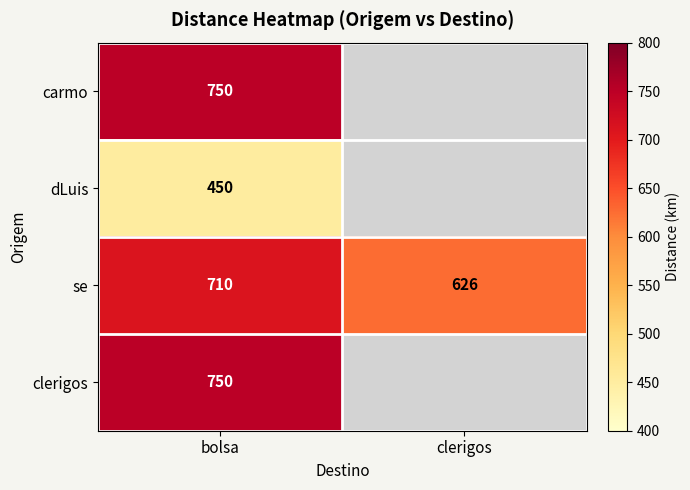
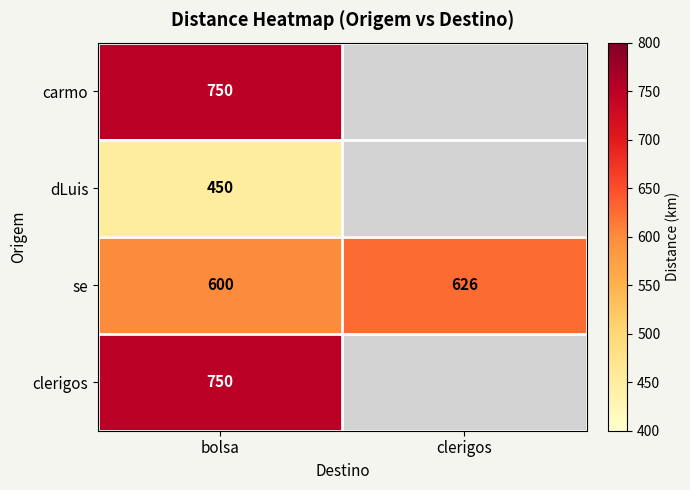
se, bolsa: 710 -> 600
